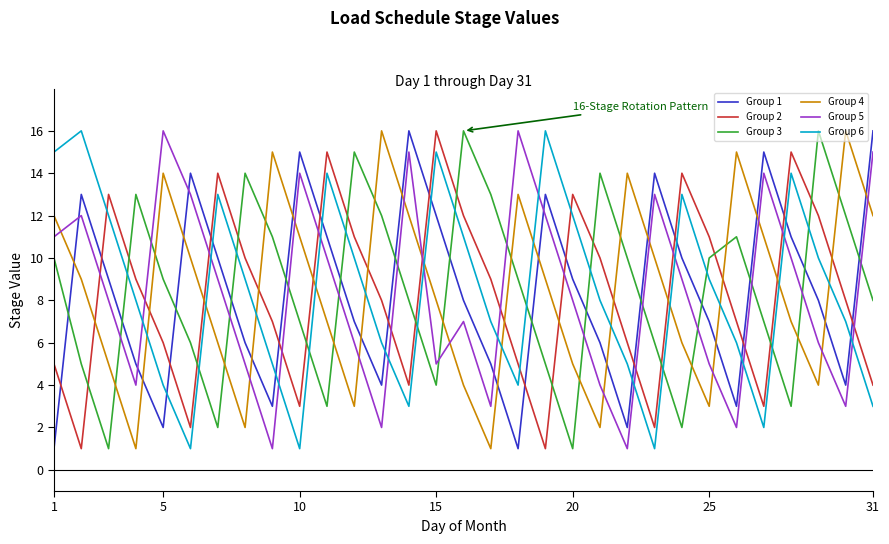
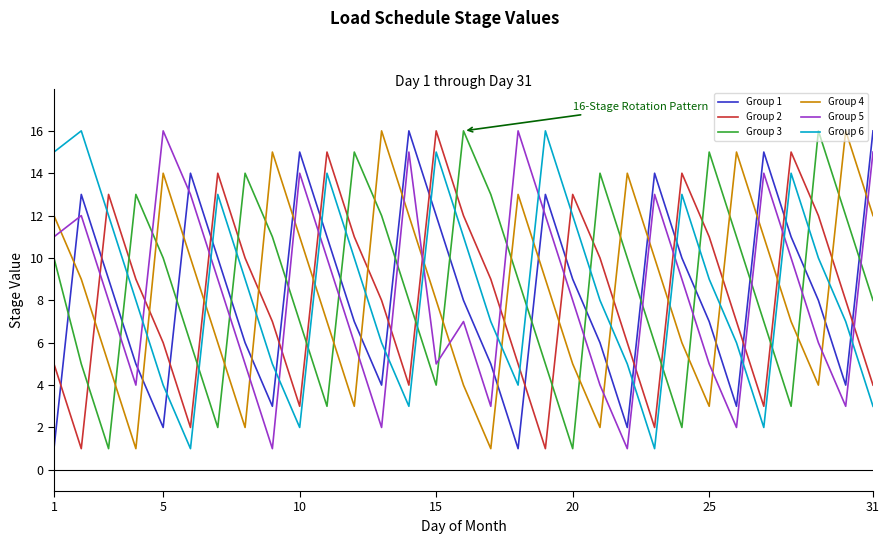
Group 3, 5: 9 -> 10
Group 6, 10: 1 -> 2
Group 3, 25: 10 -> 15
